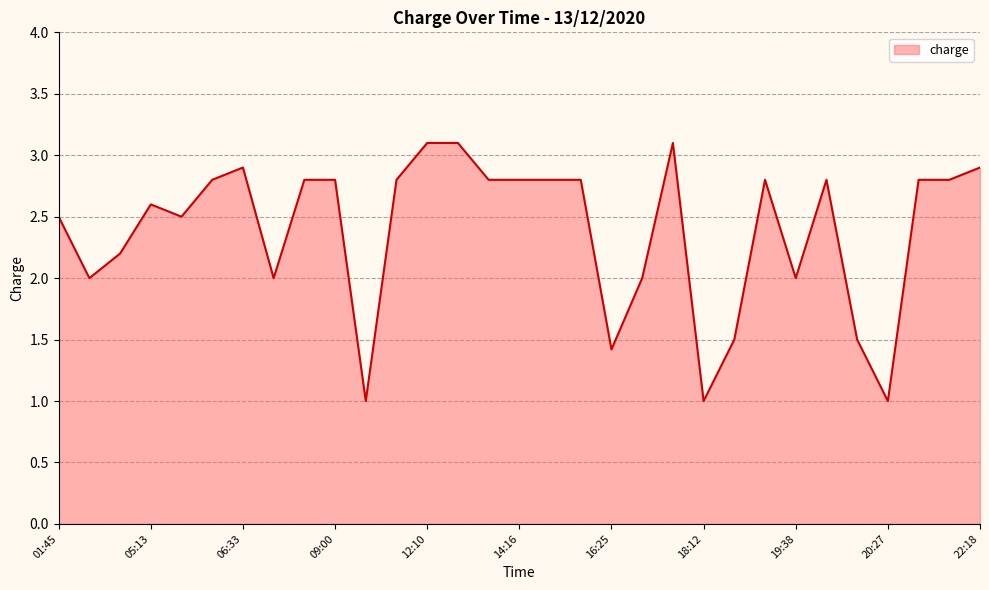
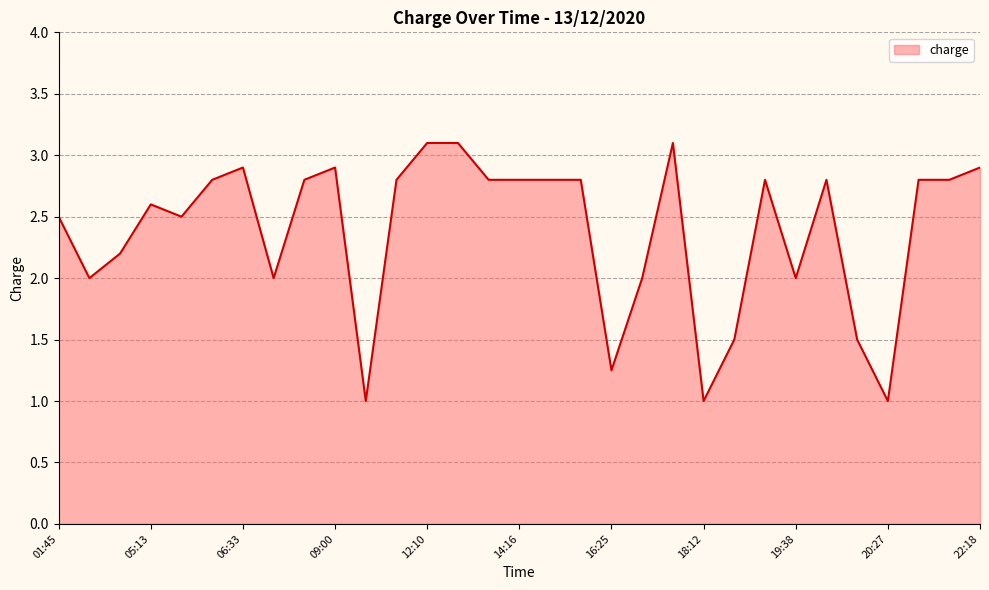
09:00: 2.8 -> 2.9
16:25: 1.42 -> 1.25
